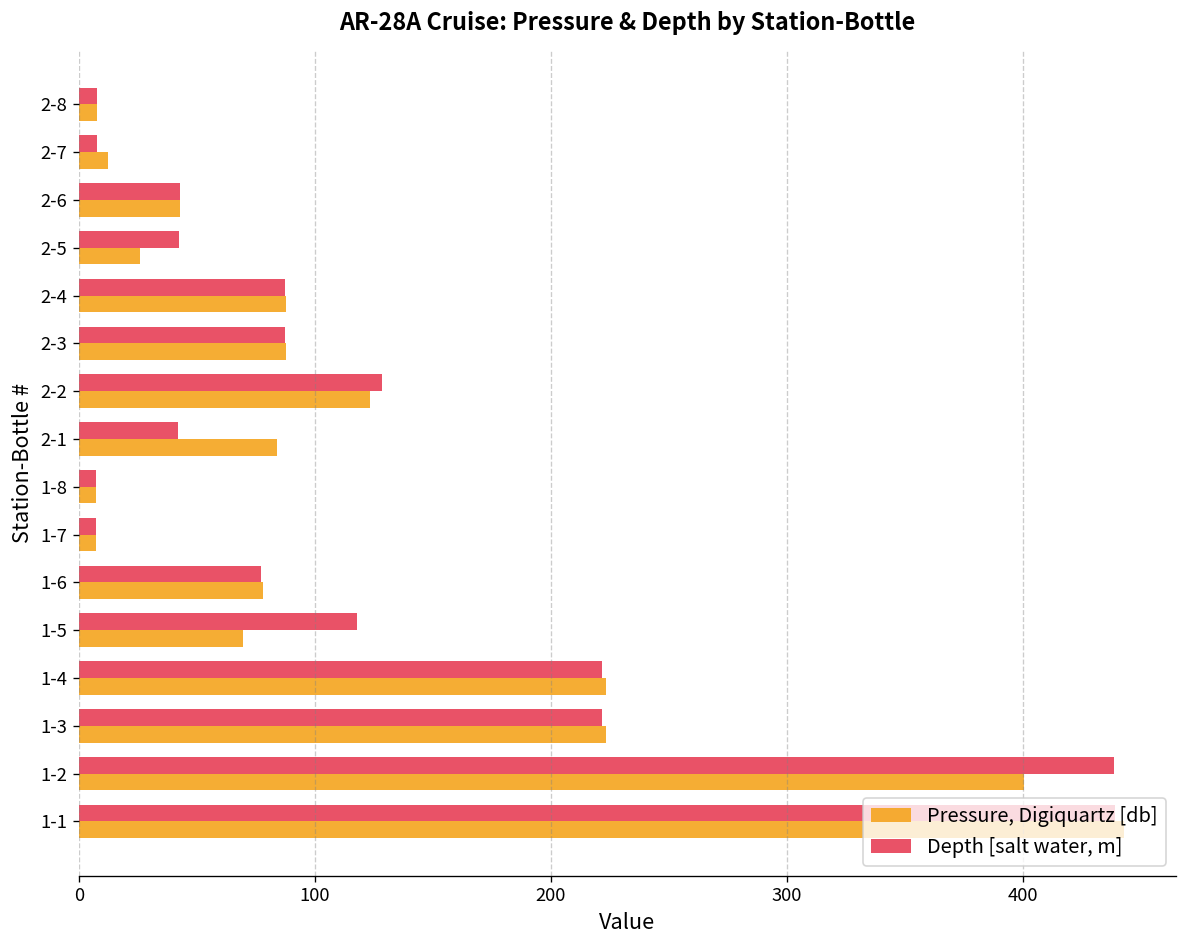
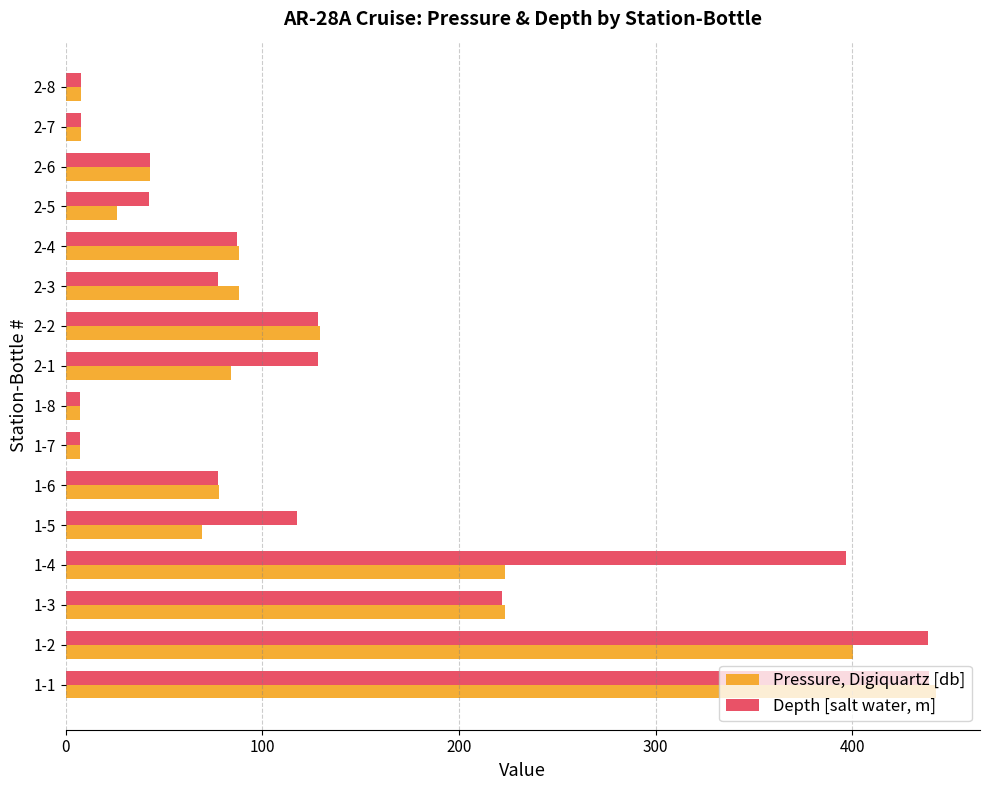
Pressure, Digiquartz [db], 2-7: 12 -> 8
Depth [salt water, m], 2-3: 87 -> 77
Pressure, Digiquartz [db], 2-2: 123 -> 130
Depth [salt water, m], 2-1: 42 -> 128
Depth [salt water, m], 1-4: 222 -> 397
